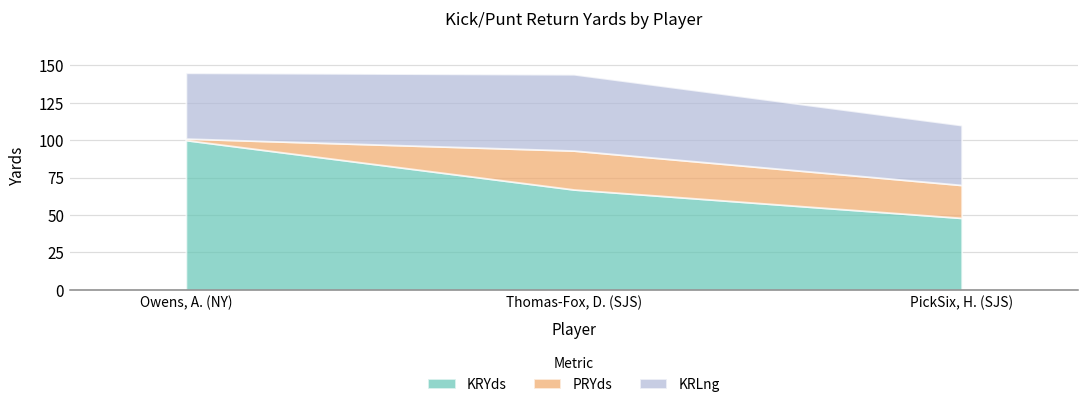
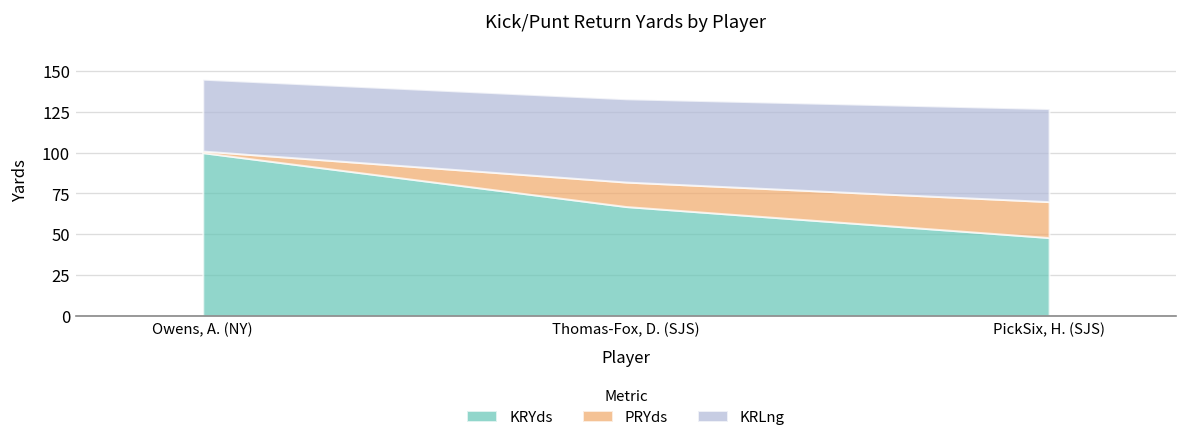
PRYds, Thomas-Fox, D. (SJS): 26 -> 15
KRLng, PickSix, H. (SJS): 40 -> 57
